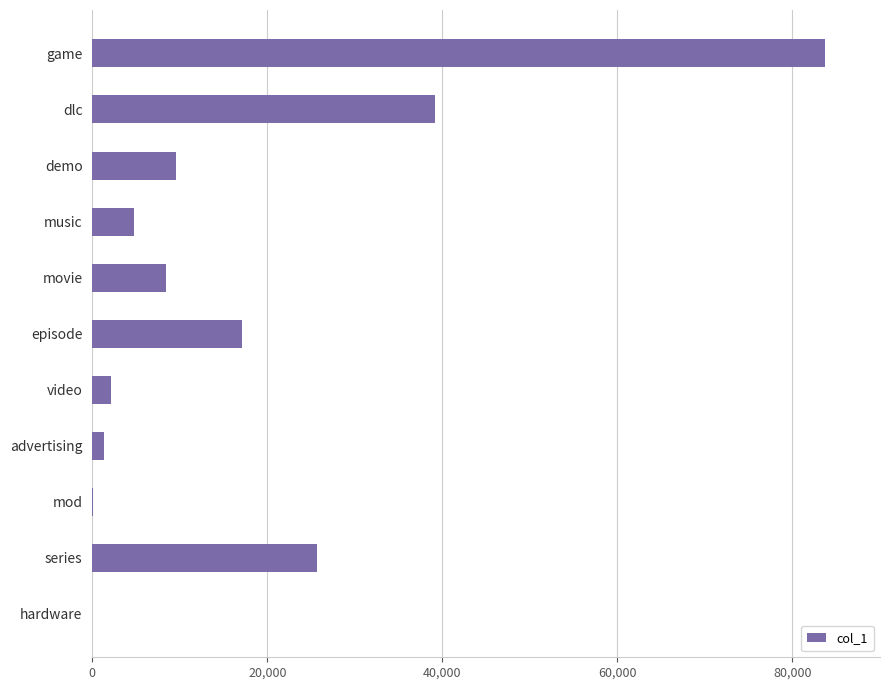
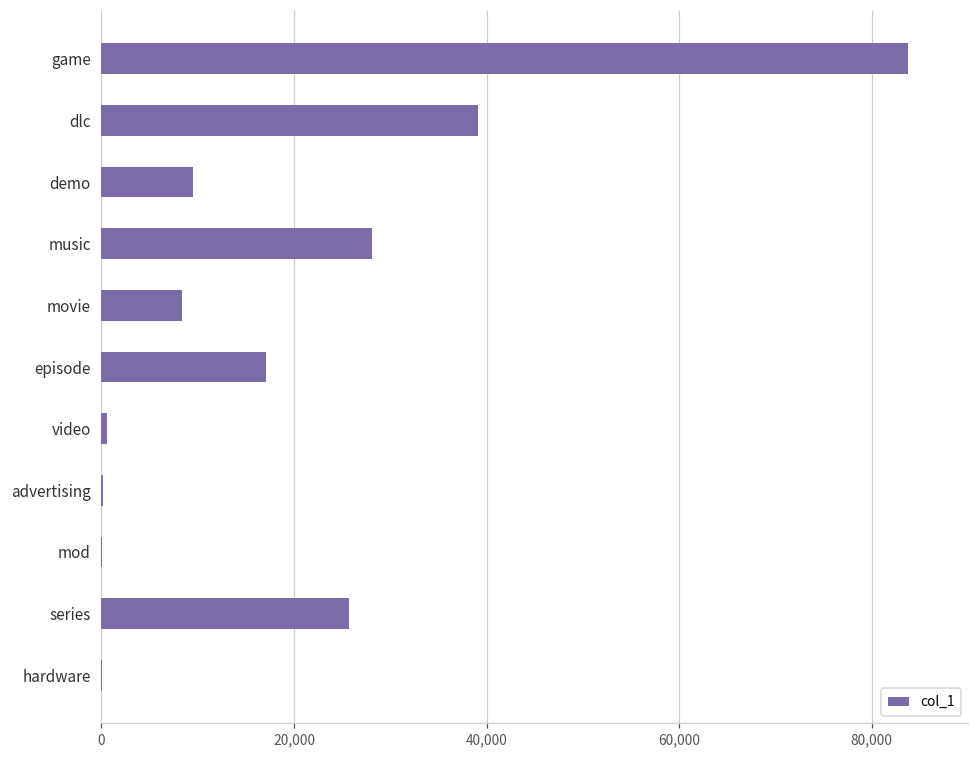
music: 5,000 -> 28,000
video: 2,000 -> 1,000
advertising: 1,000 -> 0
